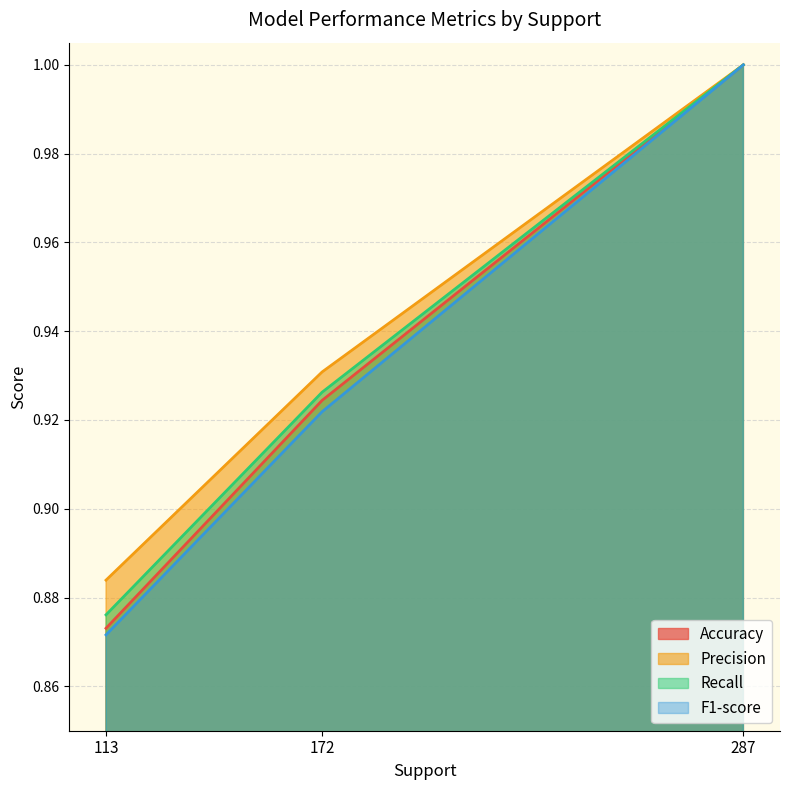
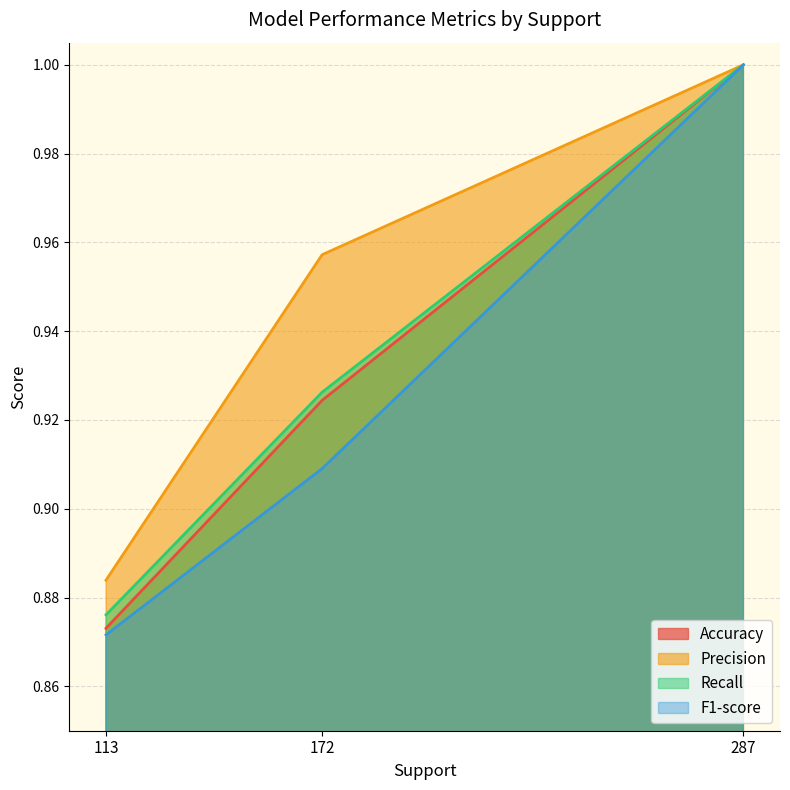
Precision, 172: 0.931 -> 0.957
F1-score, 172: 0.922 -> 0.909
